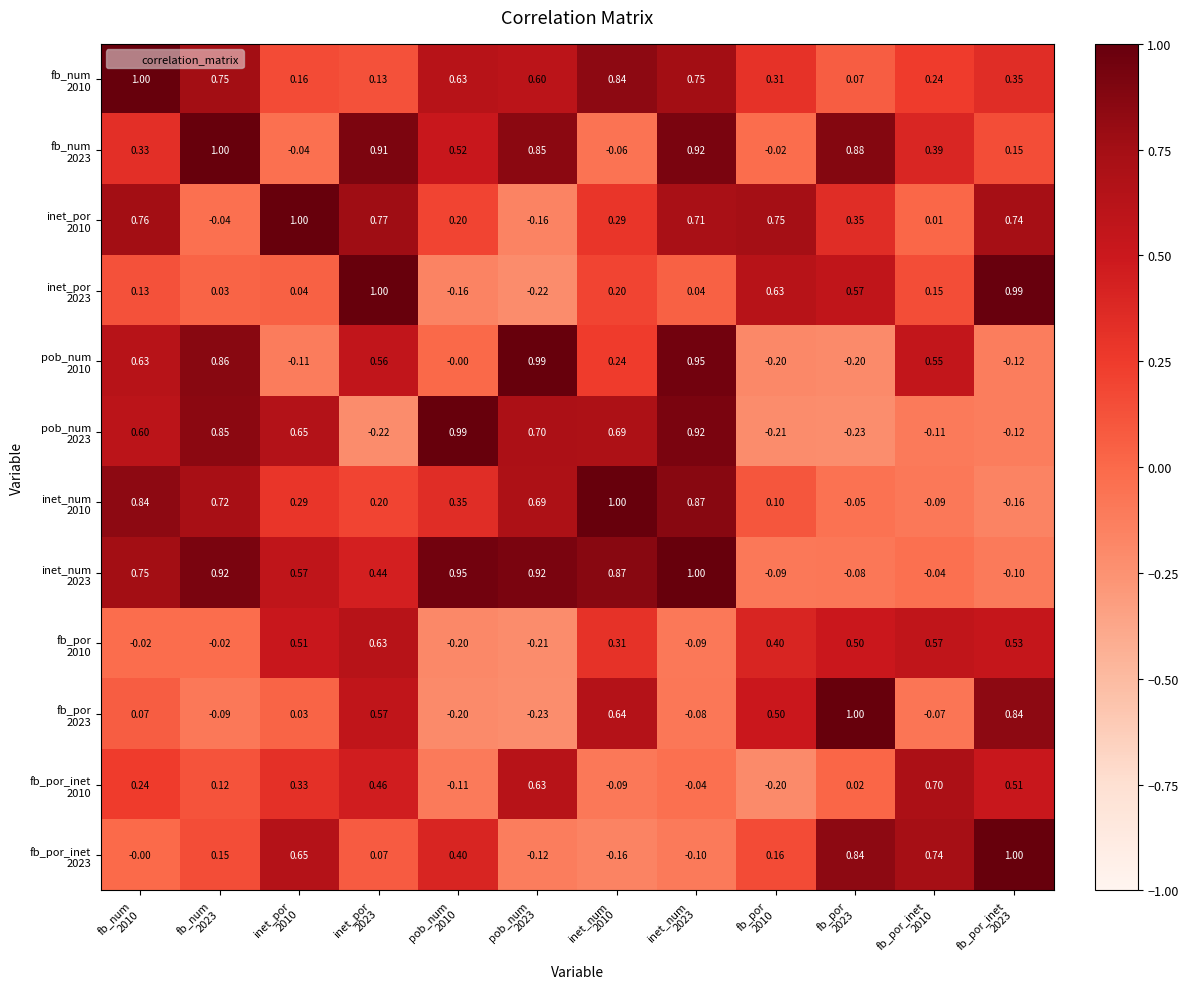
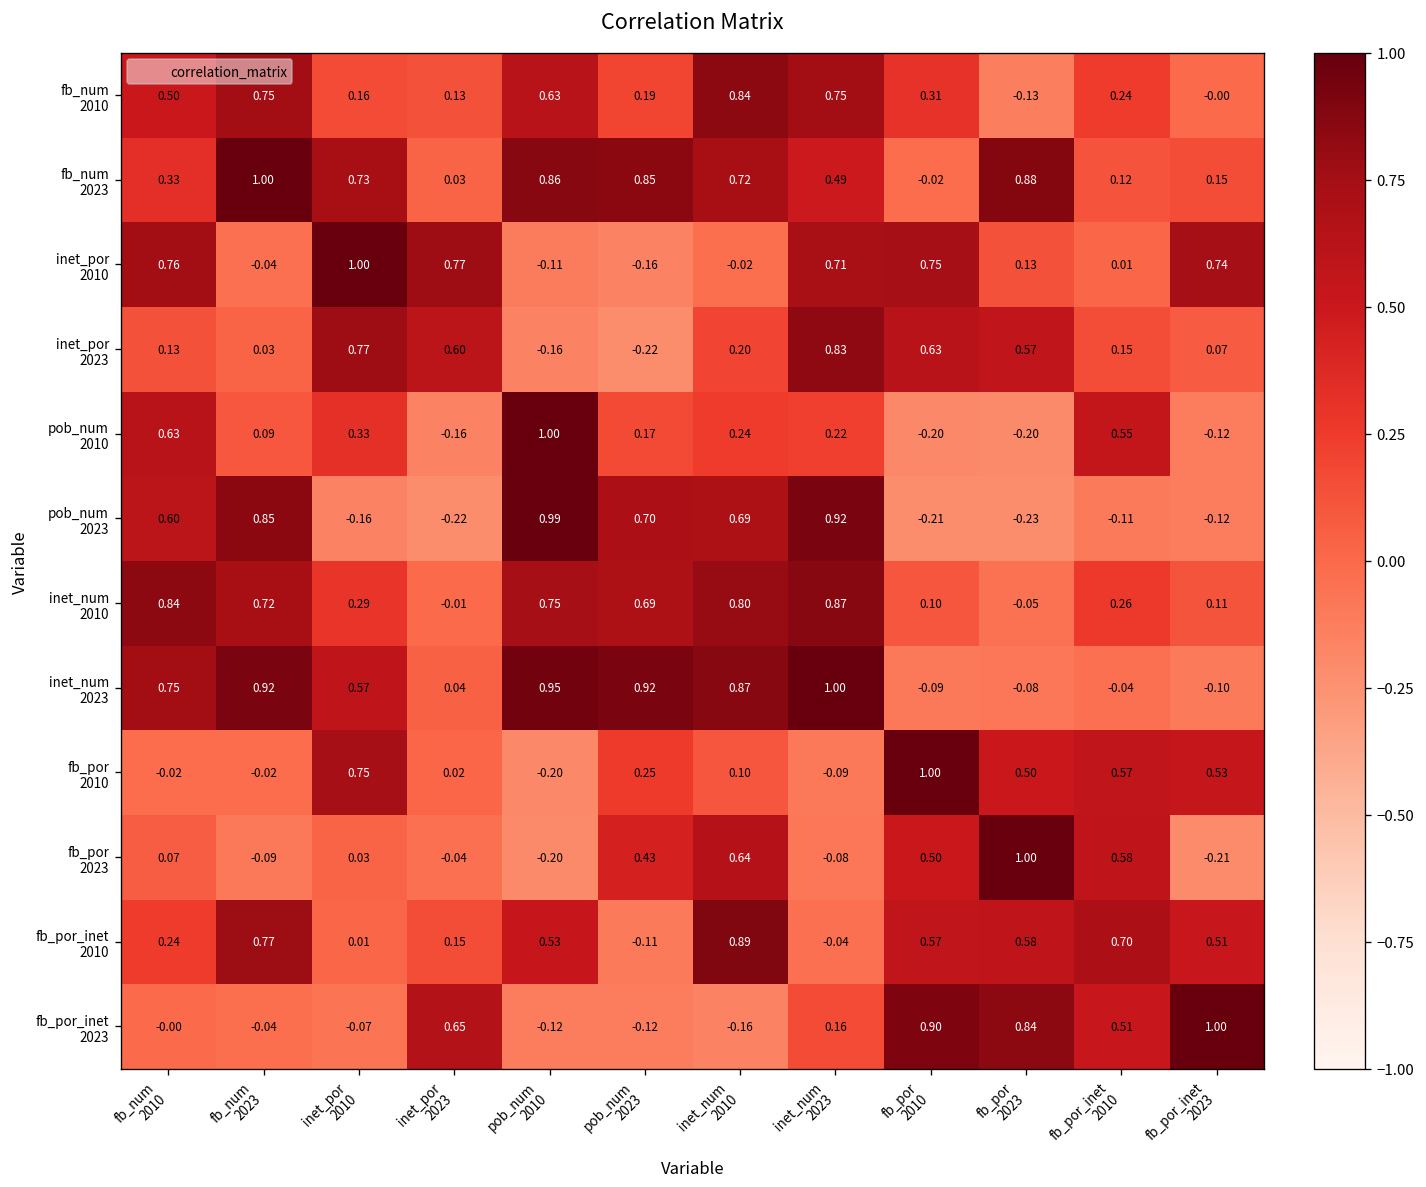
fb_num 2010, fb_num 2010: 1.00 -> 0.50
fb_num 2010, pob_num 2023: 0.60 -> 0.19
fb_num 2010, fb_por 2023: 0.07 -> -0.13
fb_num 2010, fb_por_inet 2023: 0.35 -> -0.00
fb_num 2023, inet_por 2010: -0.04 -> 0.73
fb_num 2023, inet_por 2023: 0.91 -> 0.03
fb_num 2023, pob_num 2010: 0.52 -> 0.86
fb_num 2023, inet_num 2010: -0.06 -> 0.72
fb_num 2023, inet_num 2023: 0.92 -> 0.49
fb_num 2023, fb_por_inet 2010: 0.39 -> 0.12
inet_por 2010, pob_num 2010: 0.20 -> -0.11
inet_por 2010, inet_num 2010: 0.29 -> -0.02
inet_por 2010, fb_por 2023: 0.35 -> 0.13
inet_por 2023, inet_por 2010: 0.04 -> 0.77
inet_por 2023, inet_por 2023: 1.00 -> 0.60
inet_por 2023, inet_num 2023: 0.04 -> 0.83
inet_por 2023, fb_por_inet 2023: 0.99 -> 0.07
pob_num 2010, fb_num 2023: 0.86 -> 0.09
pob_num 2010, inet_por 2010: -0.11 -> 0.33
pob_num 2010, inet_por 2023: 0.56 -> -0.16
pob_num 2010, pob_num 2010: -0.00 -> 1.00
pob_num 2010, pob_num 2023: 0.99 -> 0.17
pob_num 2010, inet_num 2023: 0.95 -> 0.22
pob_num 2023, inet_por 2010: 0.65 -> -0.16
inet_num 2010, inet_por 2023: 0.20 -> -0.01
inet_num 2010, pob_num 2010: 0.35 -> 0.75
inet_num 2010, inet_num 2010: 1.00 -> 0.80
inet_num 2010, fb_por_inet 2010: -0.09 -> 0.26
inet_num 2010, fb_por_inet 2023: -0.16 -> 0.11
inet_num 2023, inet_por 2023: 0.44 -> 0.04
fb_por 2010, inet_por 2010: 0.51 -> 0.75
fb_por 2010, inet_por 2023: 0.63 -> 0.02
fb_por 2010, pob_num 2023: -0.21 -> 0.25
fb_por 2010, inet_num 2010: 0.31 -> 0.10
fb_por 2010, fb_por 2010: 0.40 -> 1.00
fb_por 2023, inet_por 2023: 0.57 -> -0.04
fb_por 2023, pob_num 2023: -0.23 -> 0.43
fb_por 2023, fb_por_inet 2010: -0.07 -> 0.58
fb_por 2023, fb_por_inet 2023: 0.84 -> -0.21
fb_por_inet 2010, fb_num 2023: 0.12 -> 0.77
fb_por_inet 2010, inet_por 2010: 0.33 -> 0.01
fb_por_inet 2010, inet_por 2023: 0.46 -> 0.15
fb_por_inet 2010, pob_num 2010: -0.11 -> 0.53
fb_por_inet 2010, pob_num 2023: 0.63 -> -0.11
fb_por_inet 2010, inet_num 2010: -0.09 -> 0.89
fb_por_inet 2010, fb_por 2010: -0.20 -> 0.57
fb_por_inet 2010, fb_por 2023: 0.02 -> 0.58
fb_por_inet 2023, fb_num 2023: 0.15 -> -0.04
fb_por_inet 2023, inet_por 2010: 0.65 -> -0.07
fb_por_inet 2023, inet_por 2023: 0.07 -> 0.65
fb_por_inet 2023, pob_num 2010: 0.40 -> -0.12
fb_por_inet 2023, inet_num 2023: -0.10 -> 0.16
fb_por_inet 2023, fb_por 2010: 0.16 -> 0.90
fb_por_inet 2023, fb_por_inet 2010: 0.74 -> 0.51
